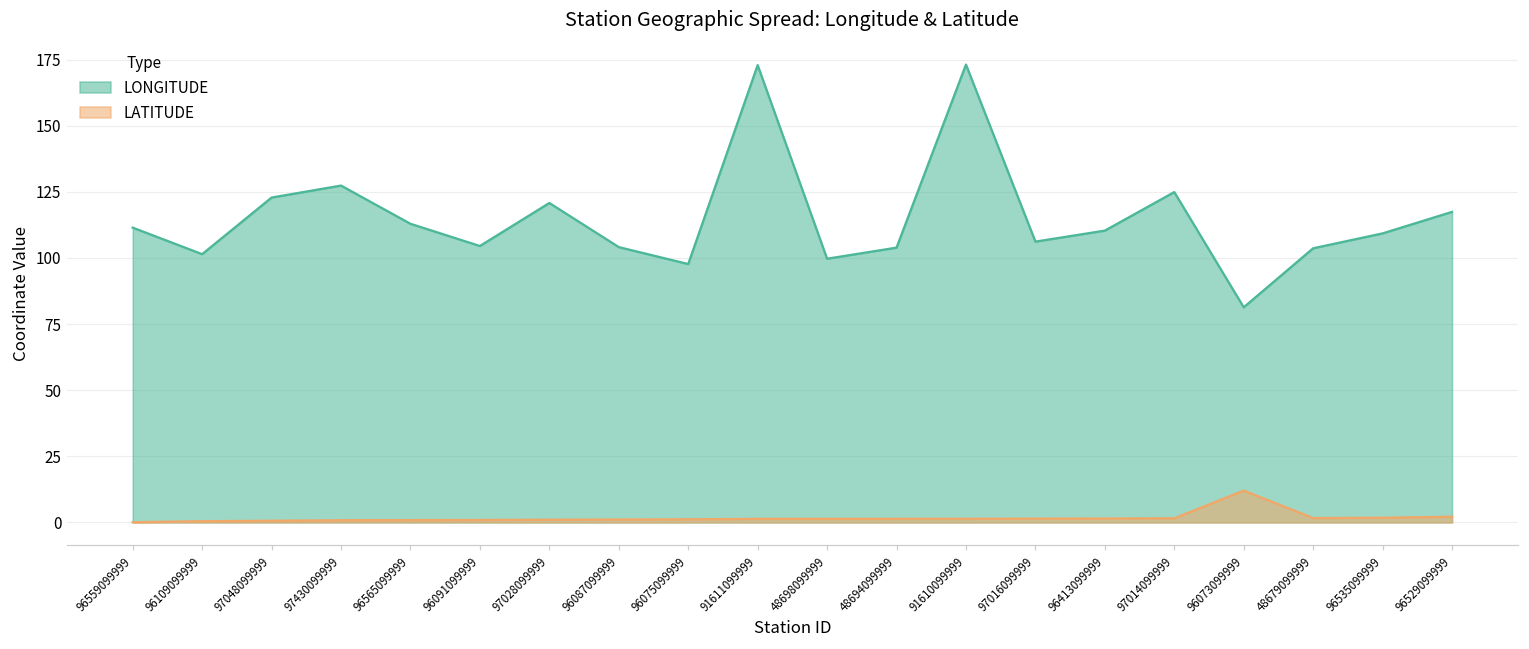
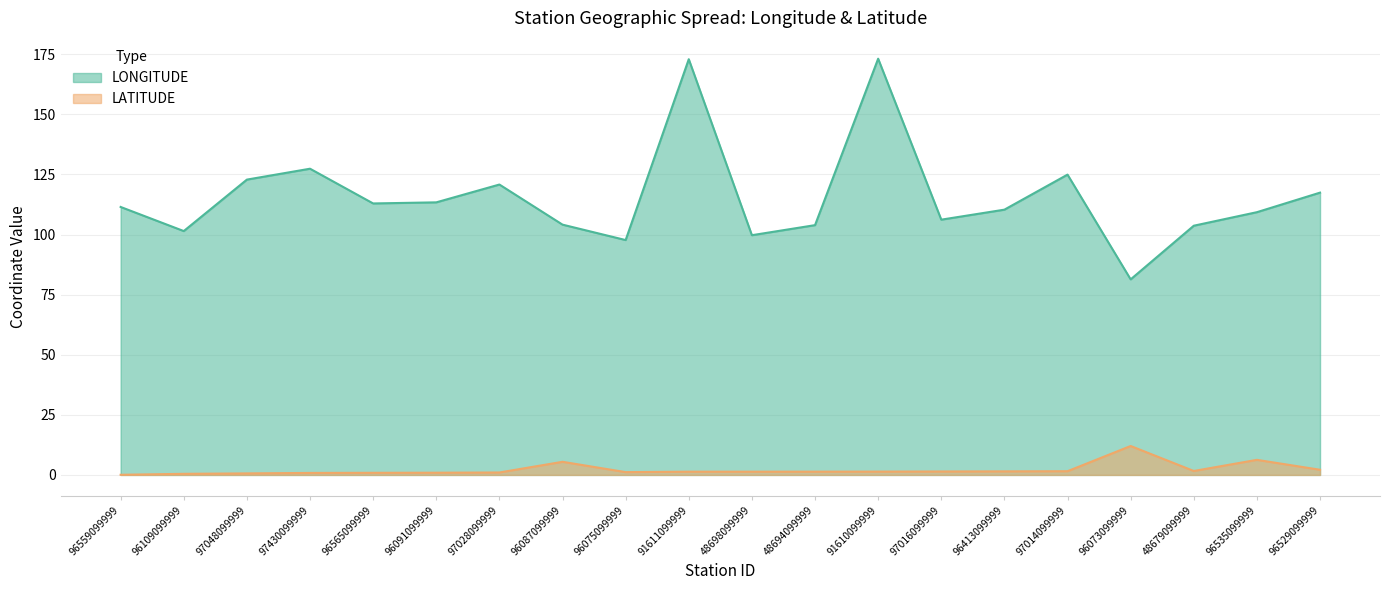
LONGITUDE, 96091099999: 105 -> 113
LATITUDE, 96087099999: 1 -> 5
LATITUDE, 96535099999: 2 -> 6
